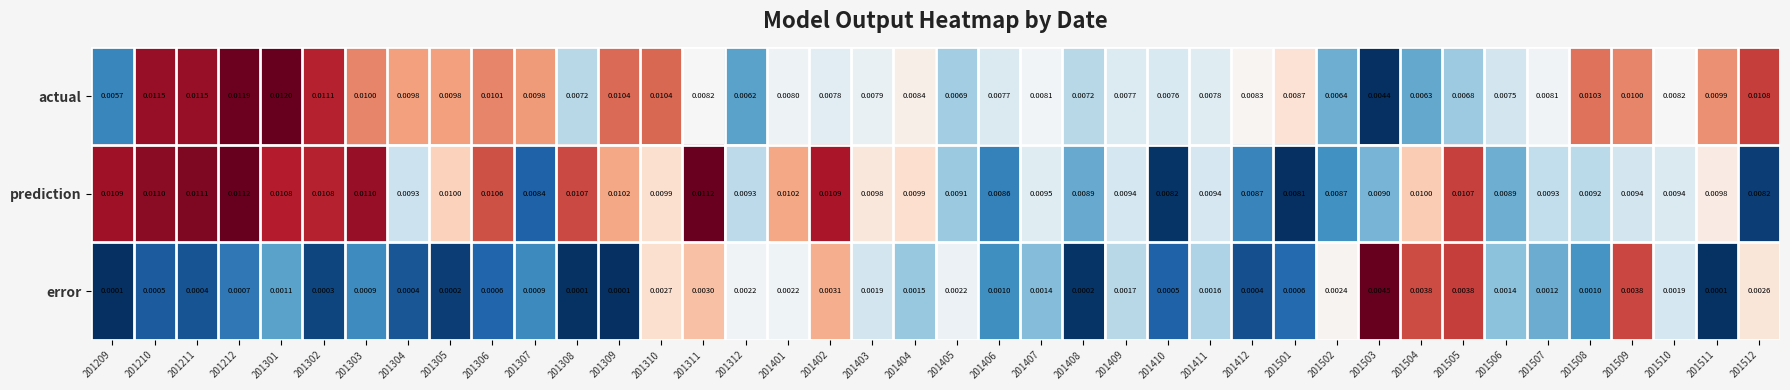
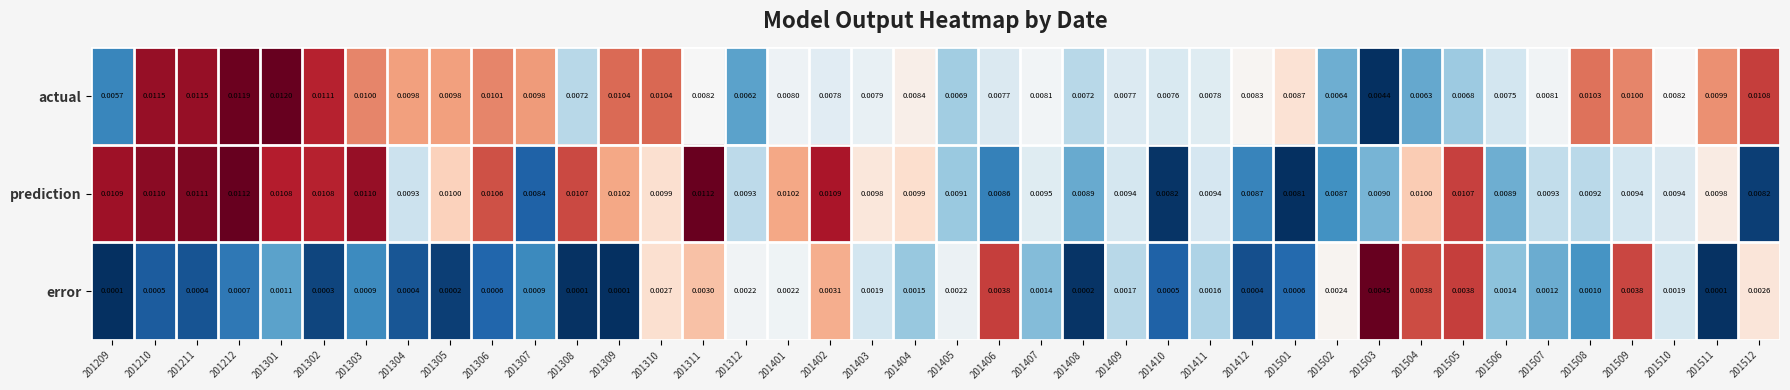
error, 201406: 0.0010 -> 0.0038
